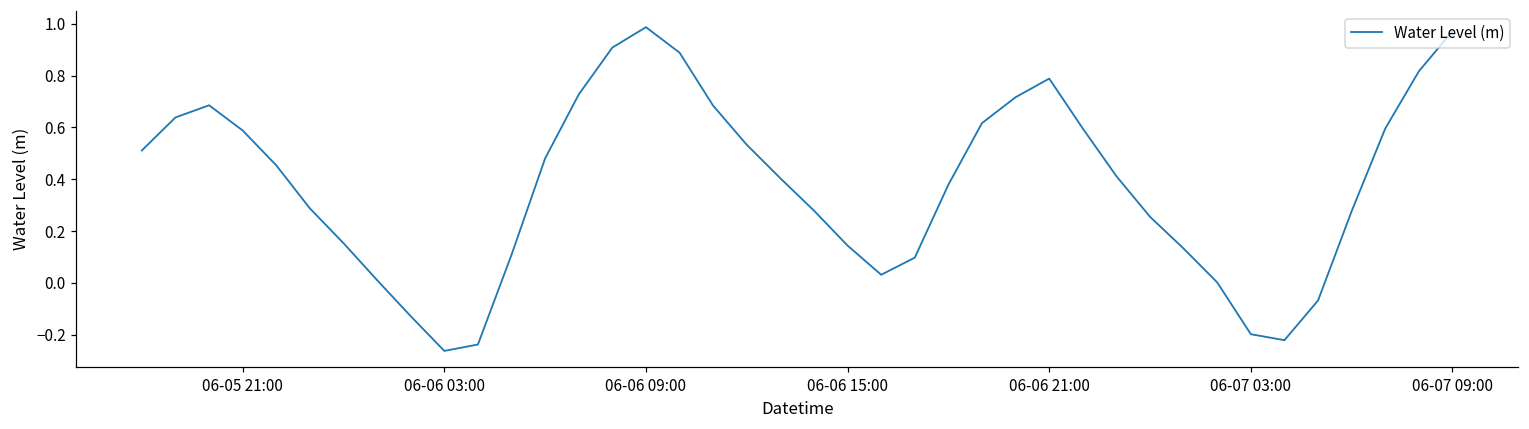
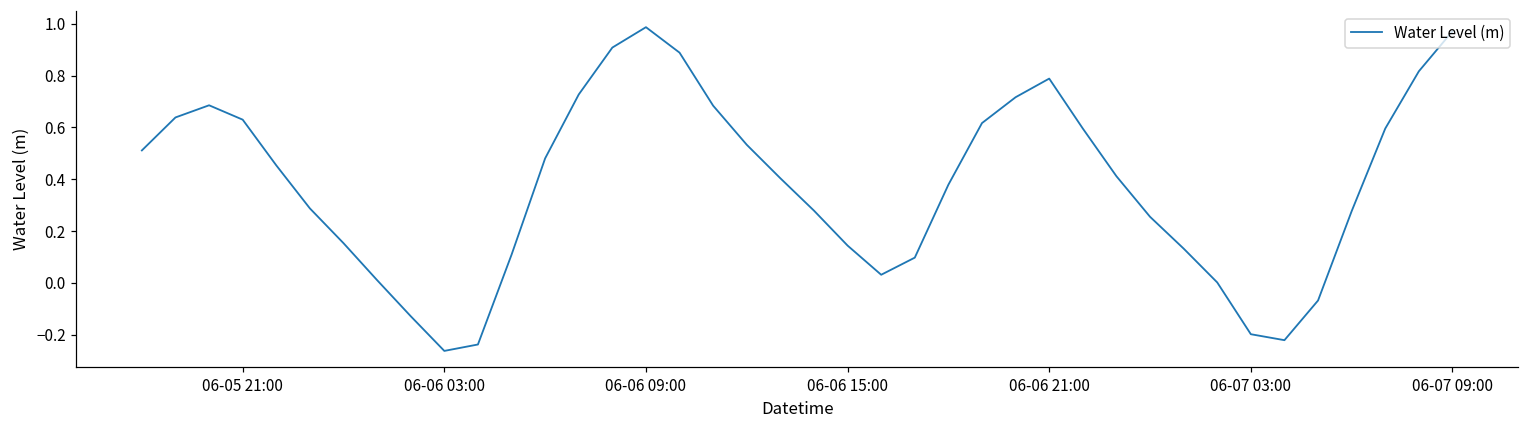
06-05 21:00: 0.59 -> 0.63
